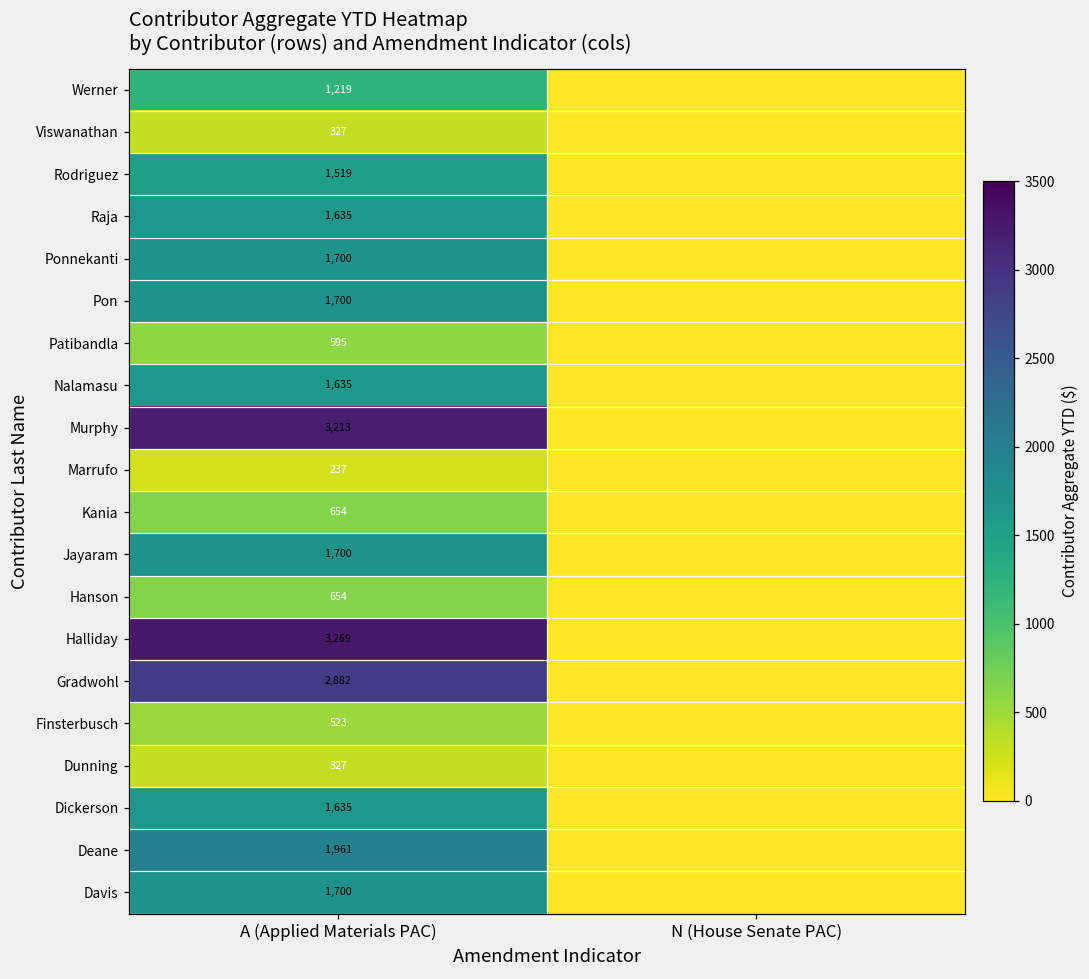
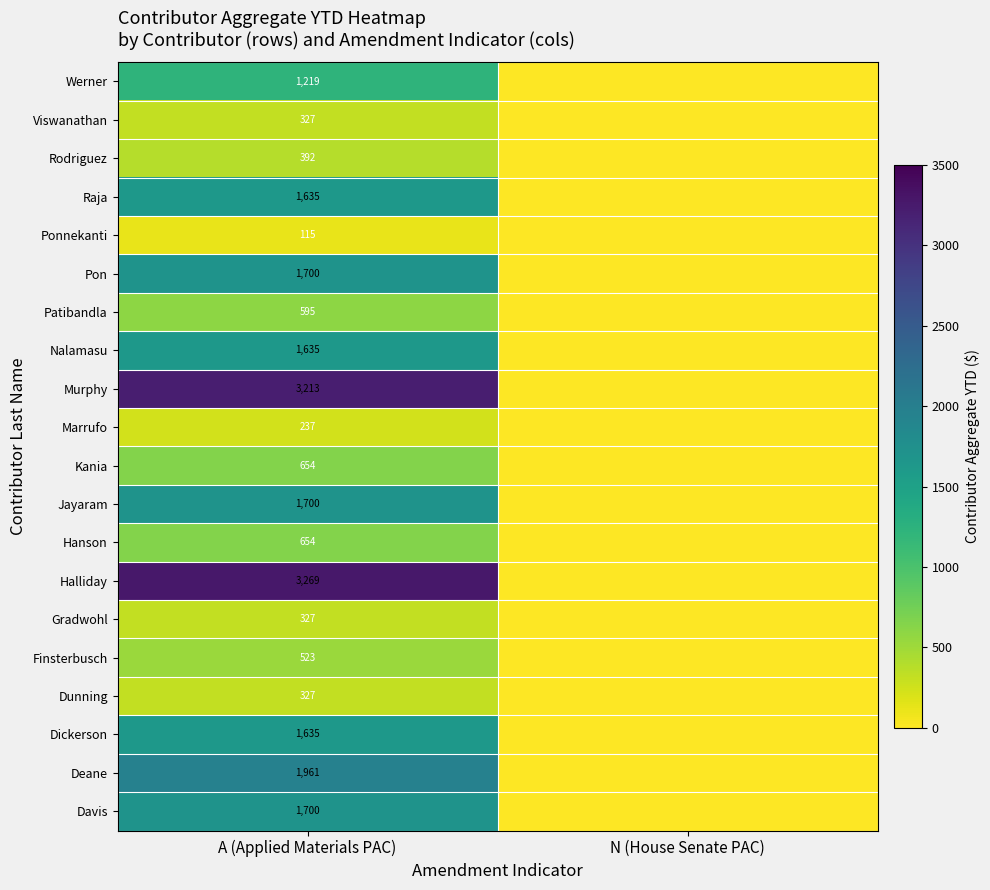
Rodriguez, A (Applied Materials PAC): 1,519 -> 392
Ponnekanti, A (Applied Materials PAC): 1,700 -> 115
Gradwohl, A (Applied Materials PAC): 2,882 -> 327
